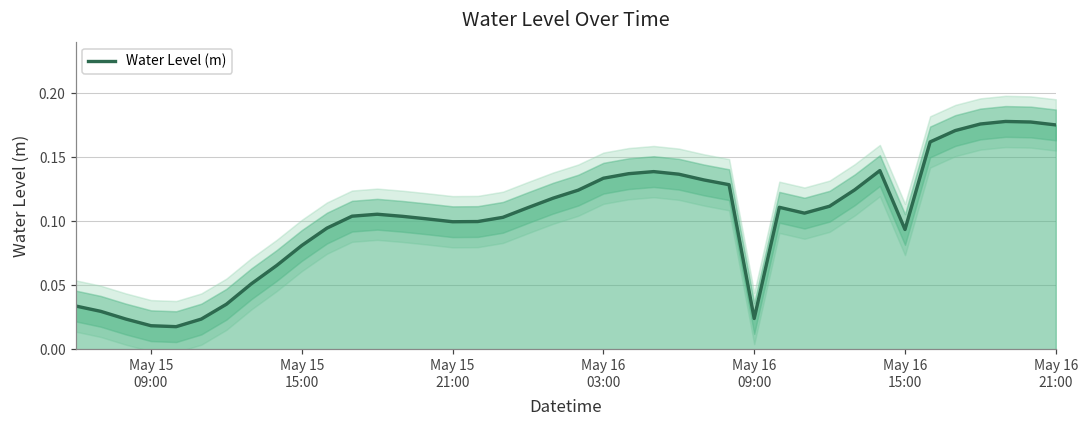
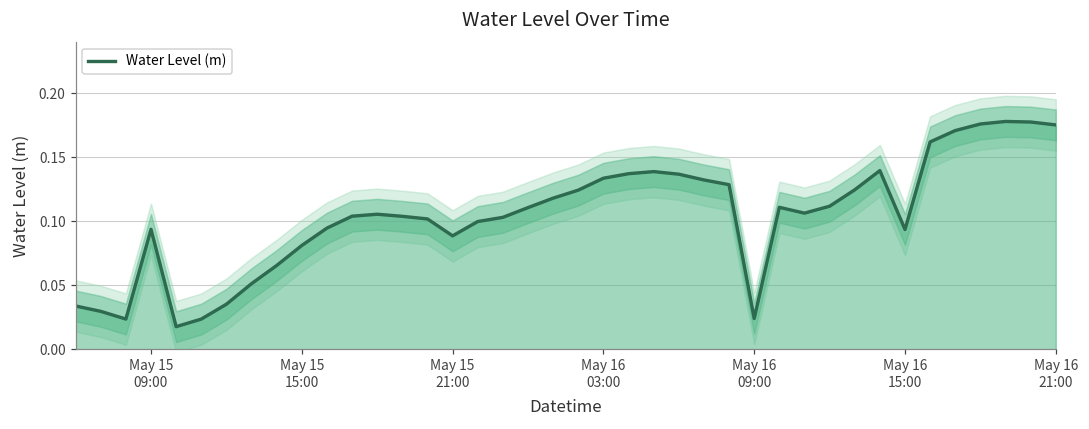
Water Level (m), May 15 09:00: 0.018 -> 0.094
Water Level (m), May 15 21:00: 0.100 -> 0.089
